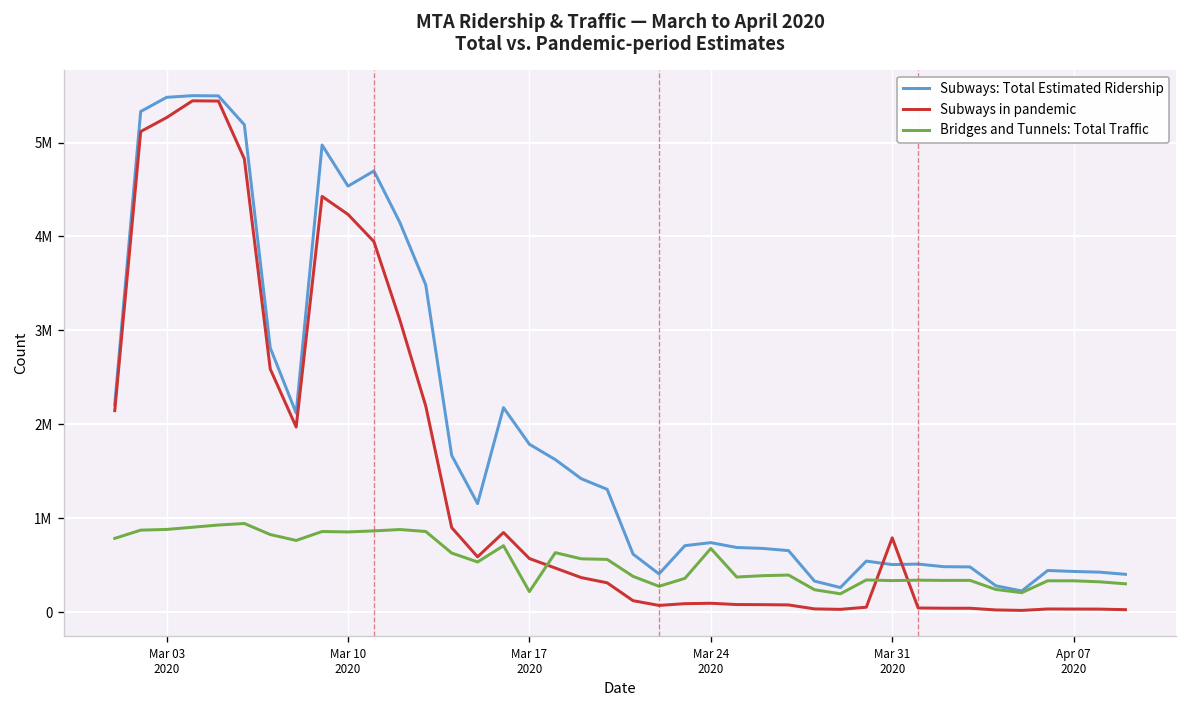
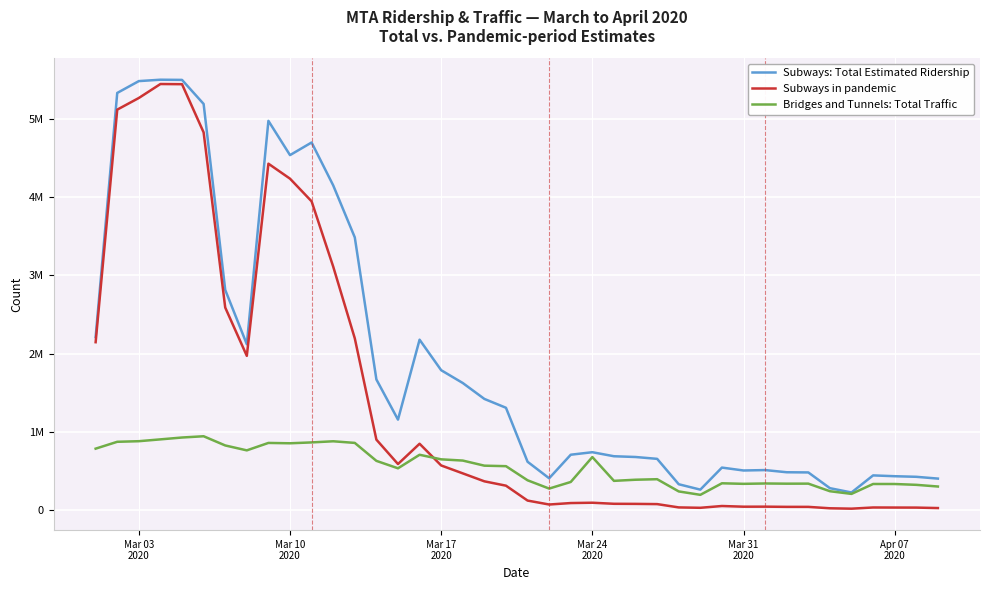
Bridges and Tunnels: Total Traffic, Mar 17 2020: 200000 -> 700000
Subways in pandemic, Mar 31 2020: 800000 -> 0
